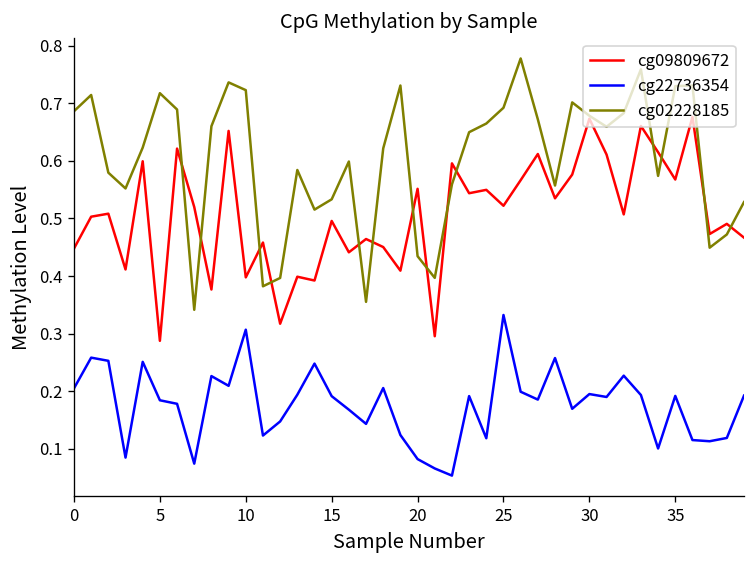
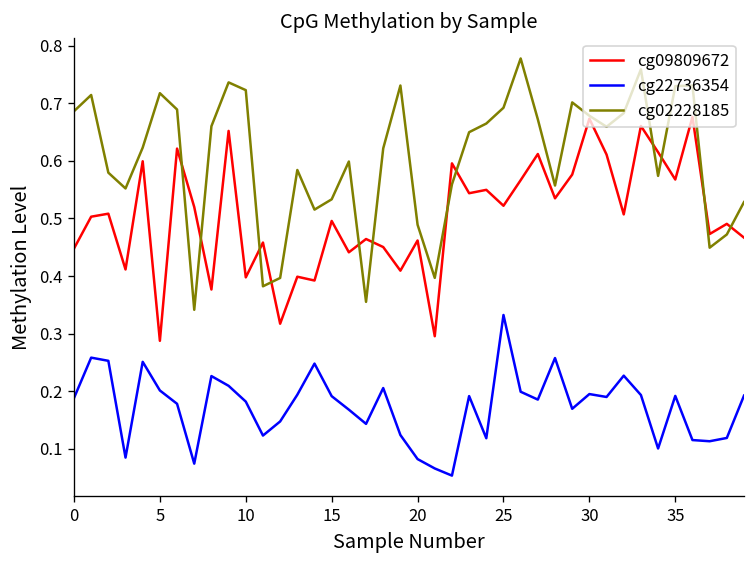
cg22736354, 0: 0.21 -> 0.19
cg22736354, 5: 0.18 -> 0.20
cg22736354, 10: 0.31 -> 0.18
cg09809672, 20: 0.55 -> 0.46
cg02228185, 20: 0.43 -> 0.49
